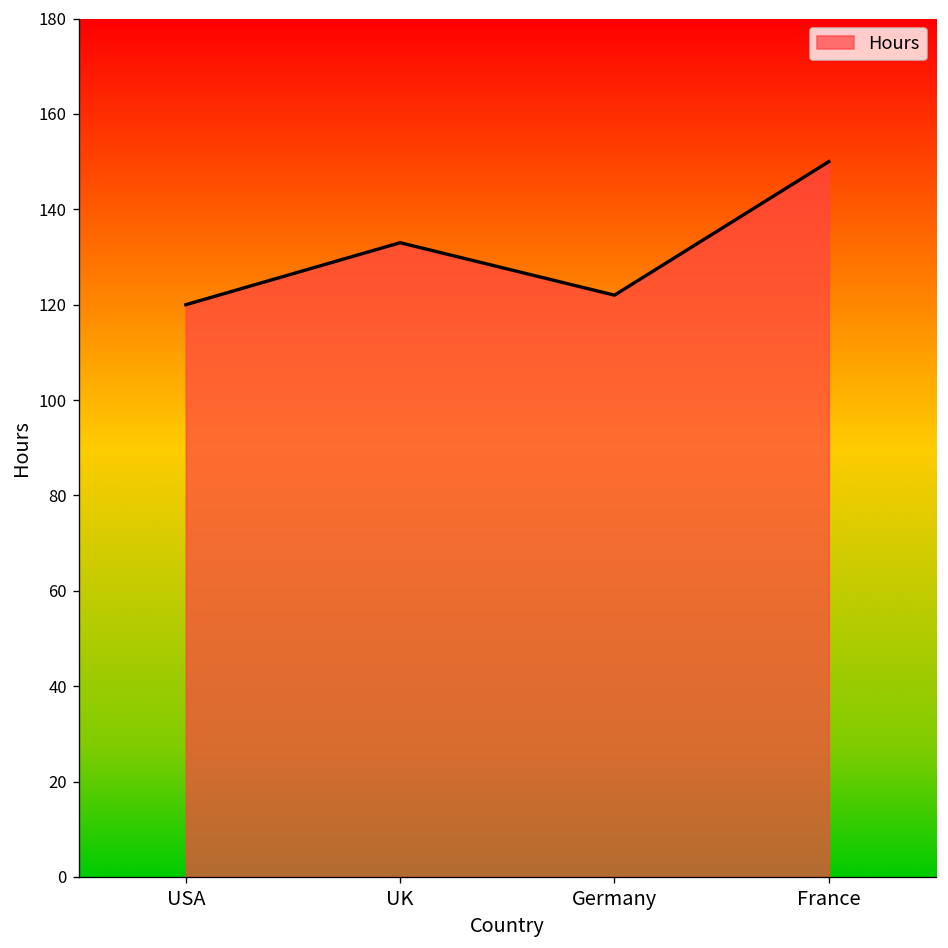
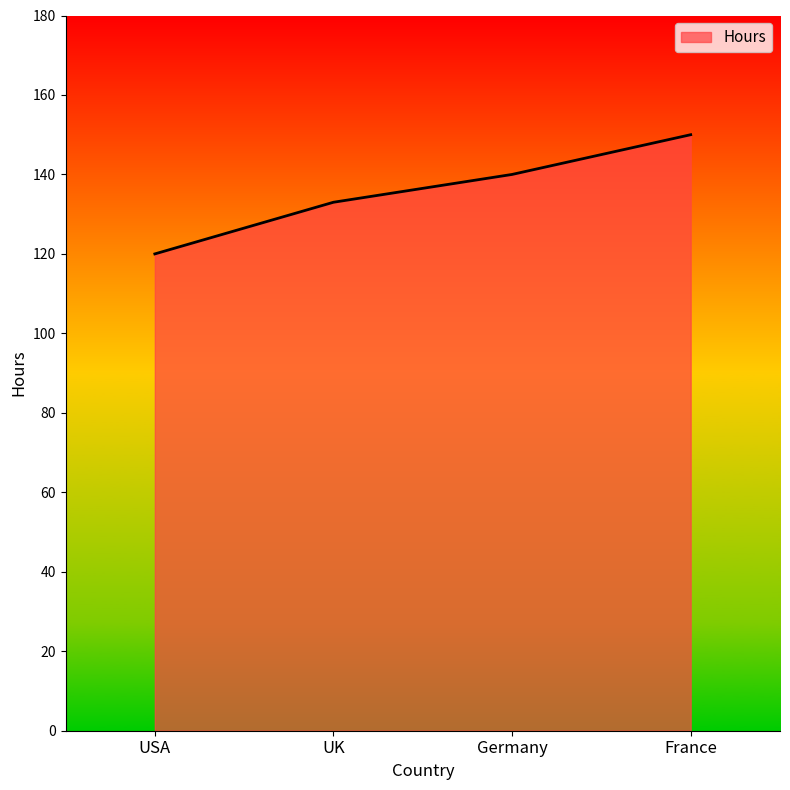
Germany: 122 -> 140
